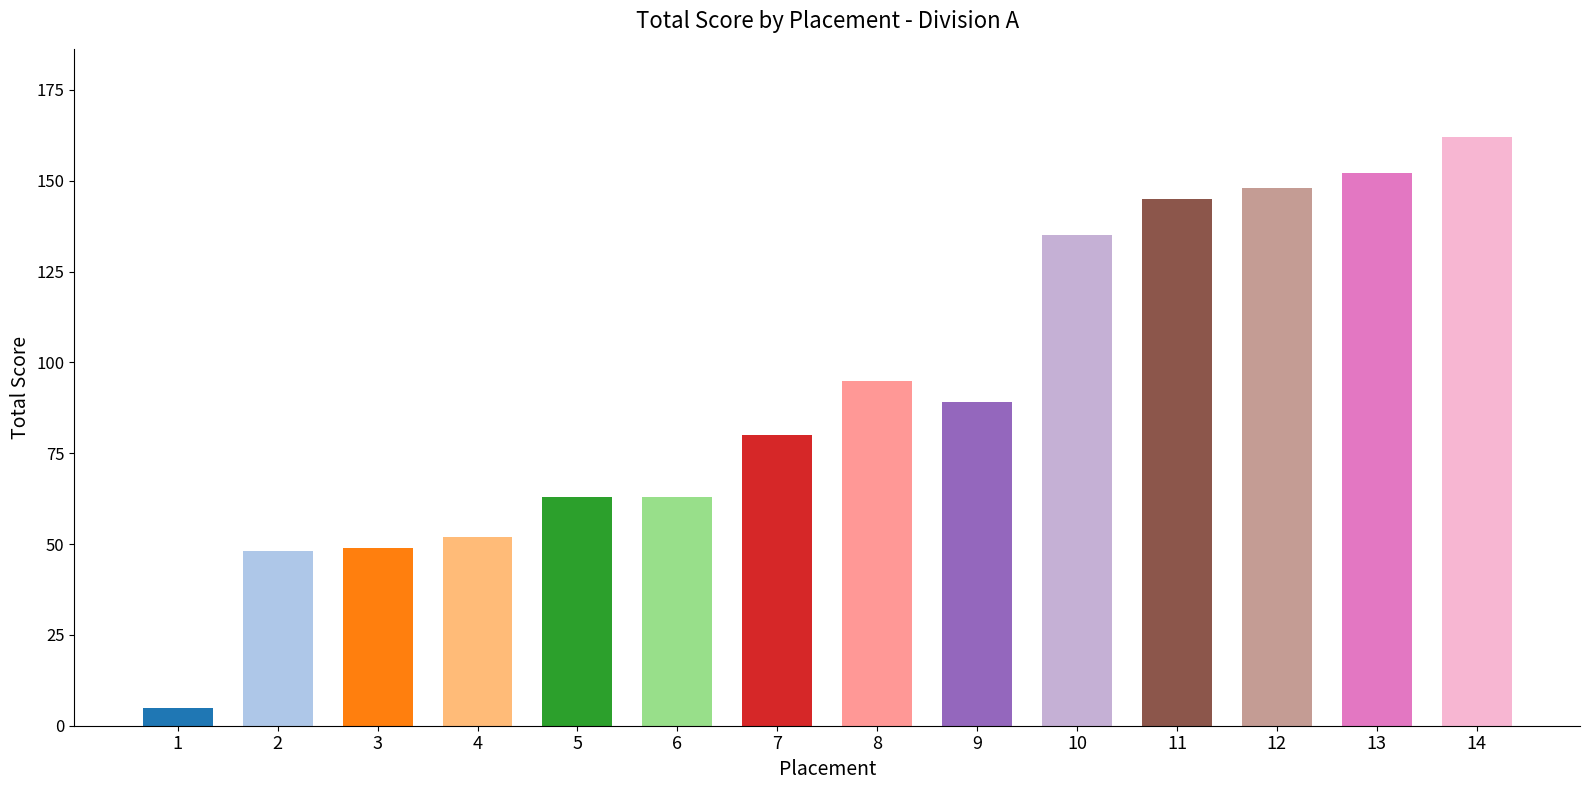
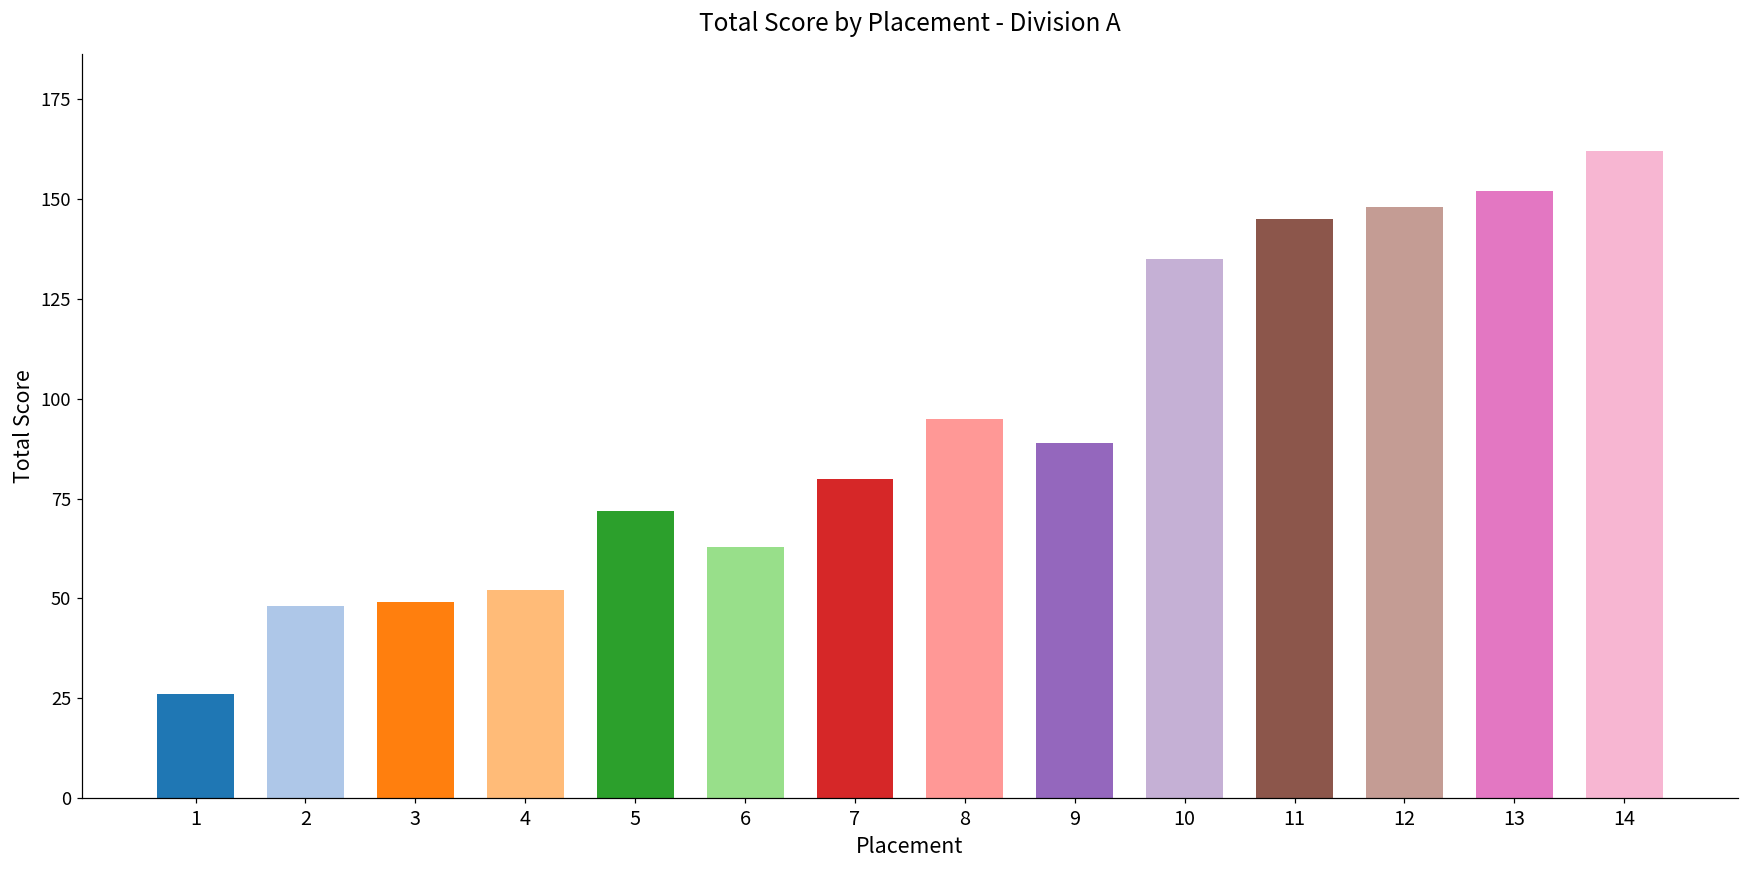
1: 5 -> 26
5: 63 -> 72
